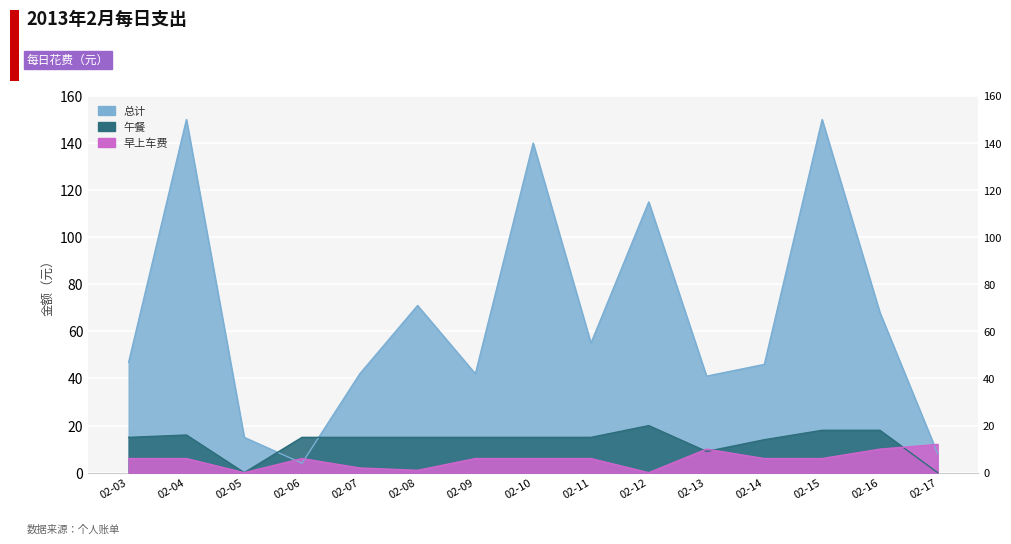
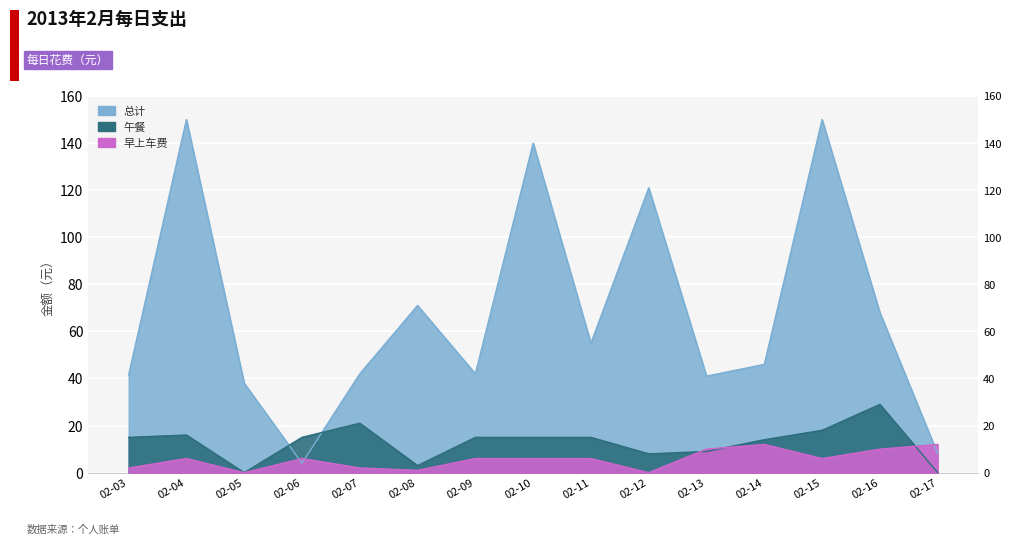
总计, 02-03: 47 -> 42
早上车费, 02-03: 6 -> 2
总计, 02-05: 15 -> 38
午餐, 02-07: 15 -> 21
午餐, 02-08: 15 -> 3
总计, 02-12: 115 -> 121
午餐, 02-12: 20 -> 8
早上车费, 02-14: 6 -> 12
午餐, 02-16: 18 -> 29
